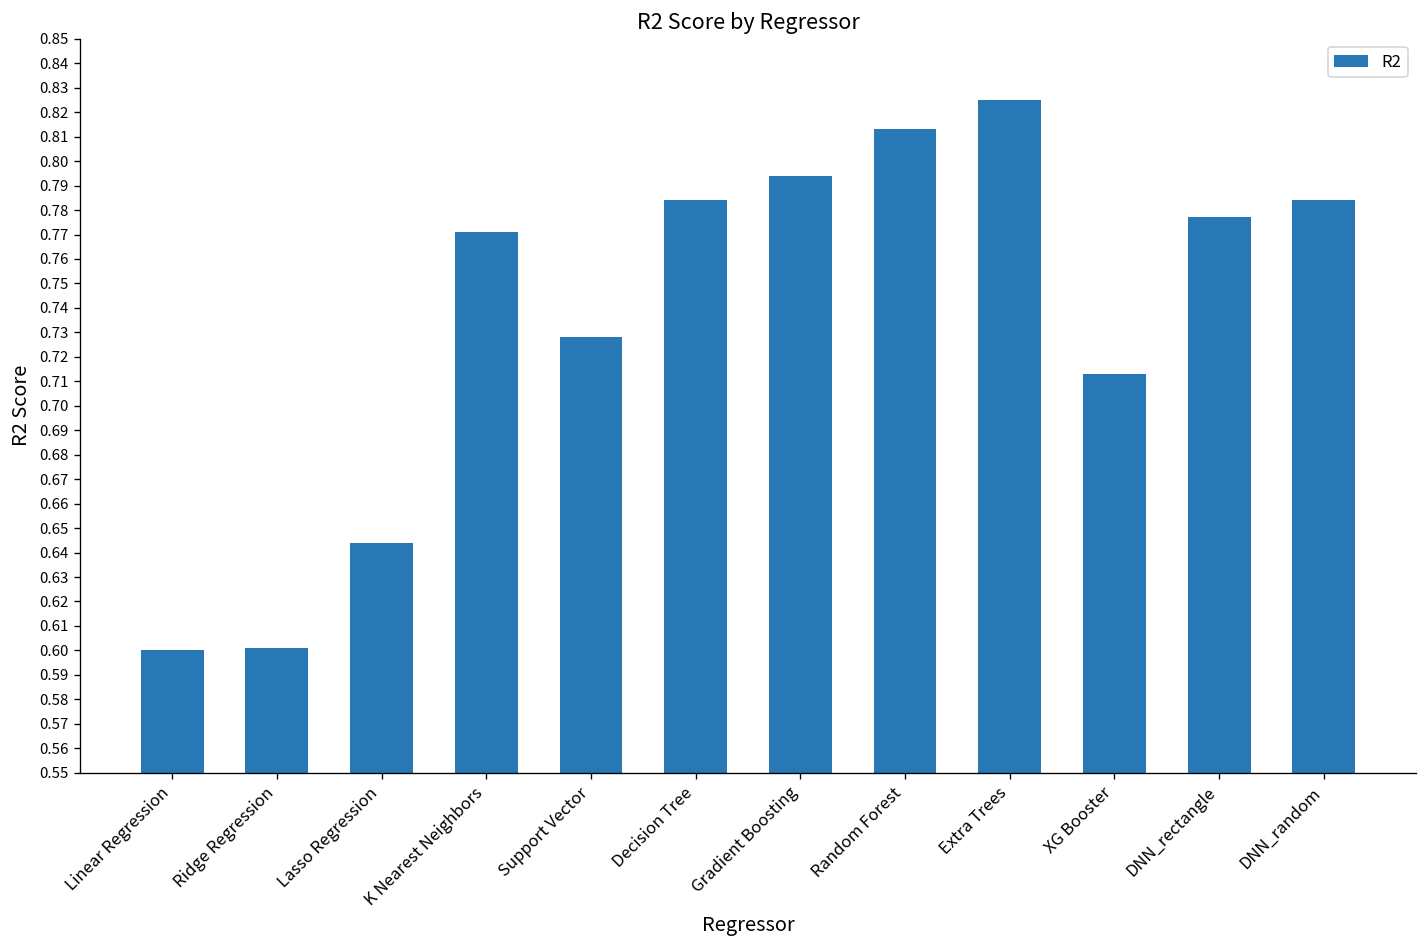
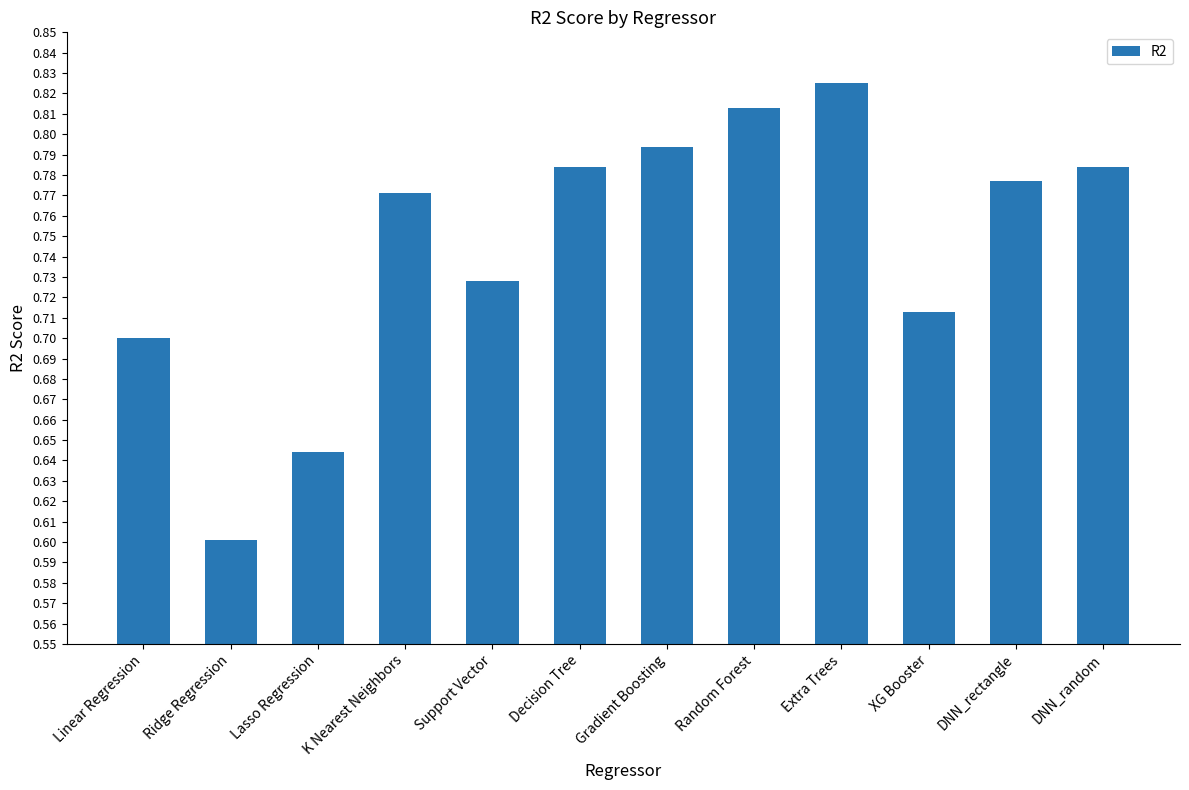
Linear Regression: 0.6 -> 0.7
